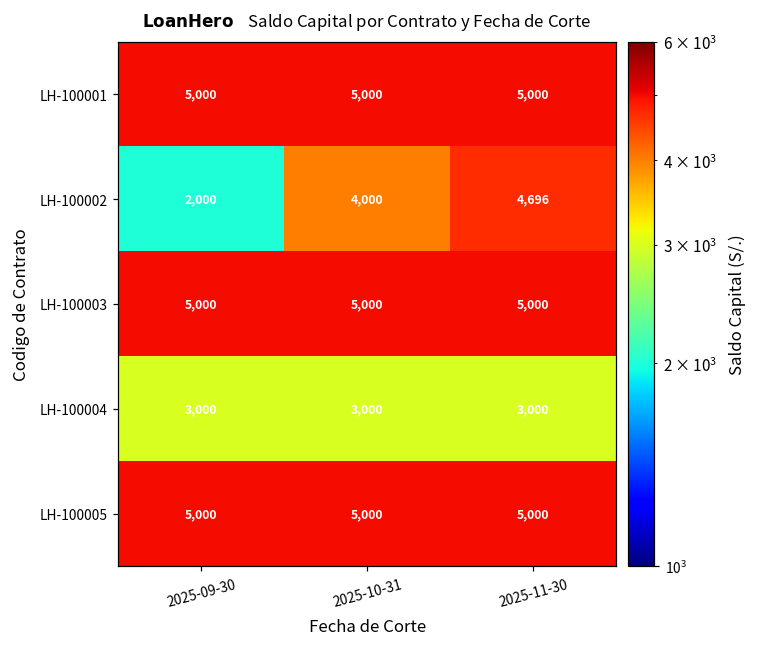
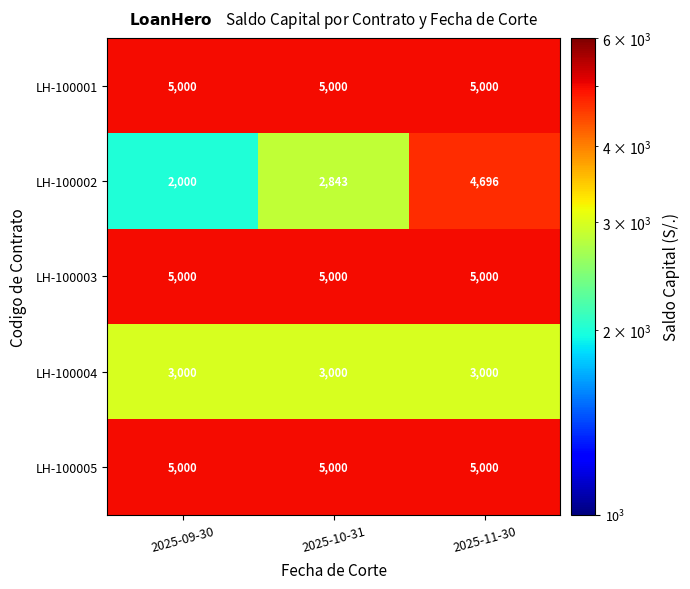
LH-100002, 2025-10-31: 4,000 -> 2,843
